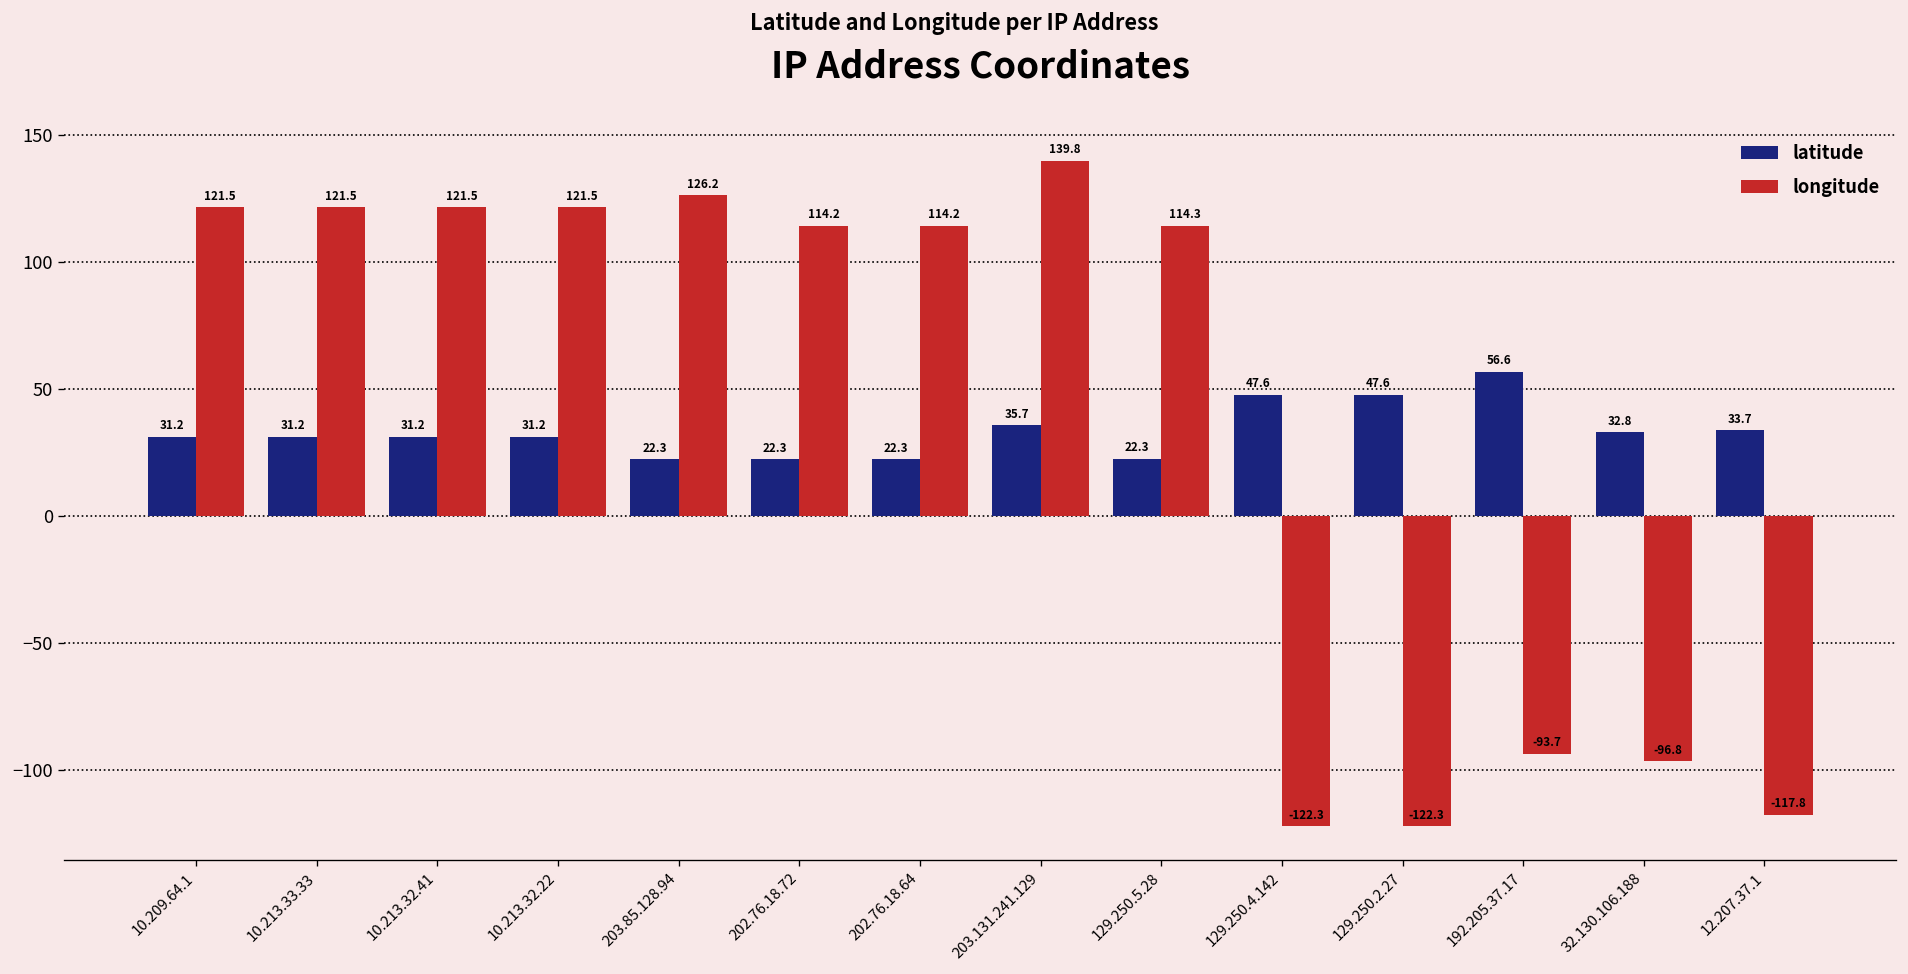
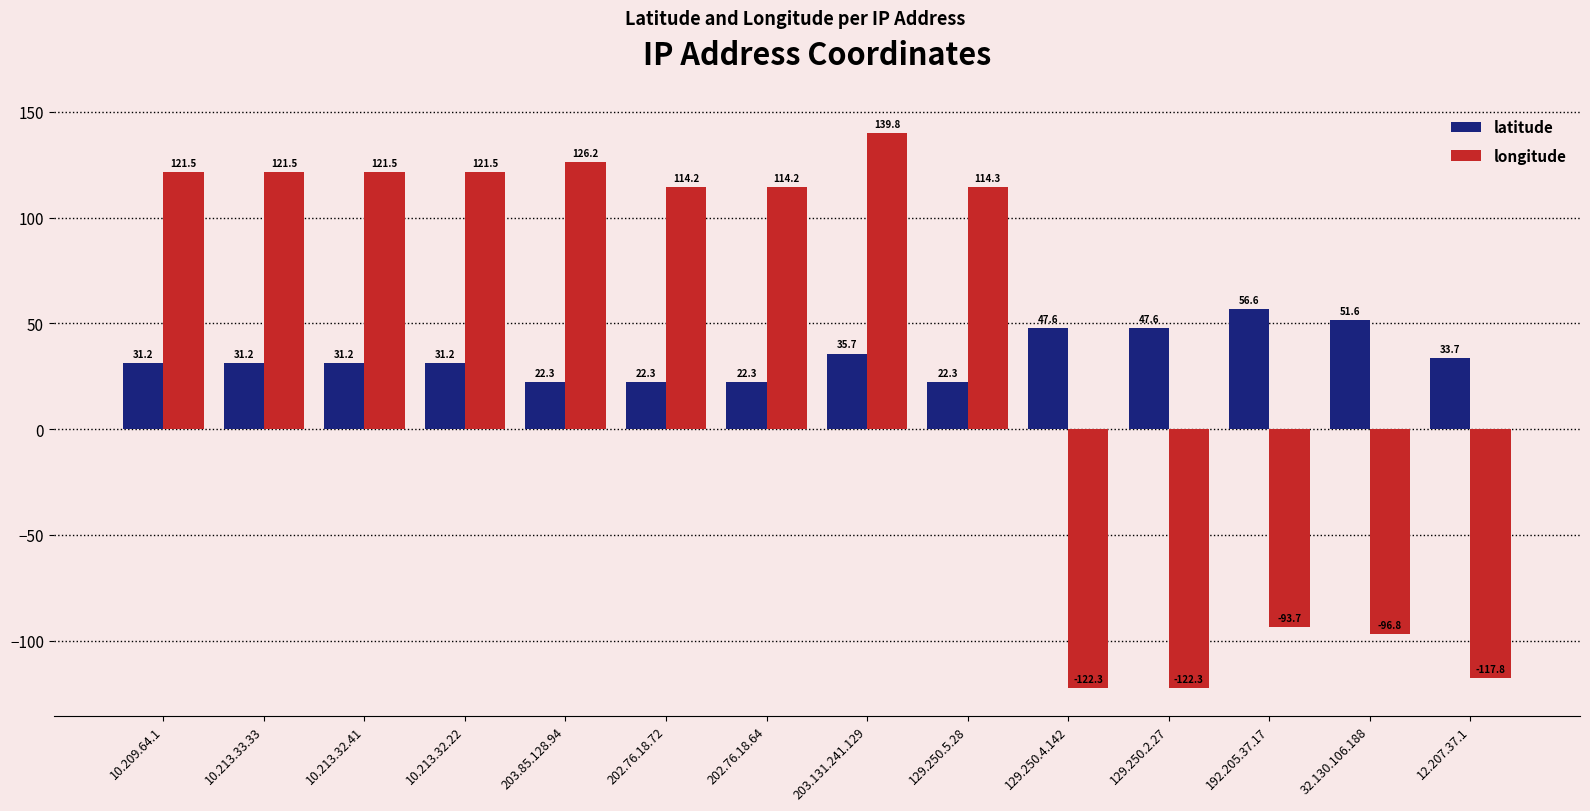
latitude, 32.130.106.188: 32.8 -> 51.6
